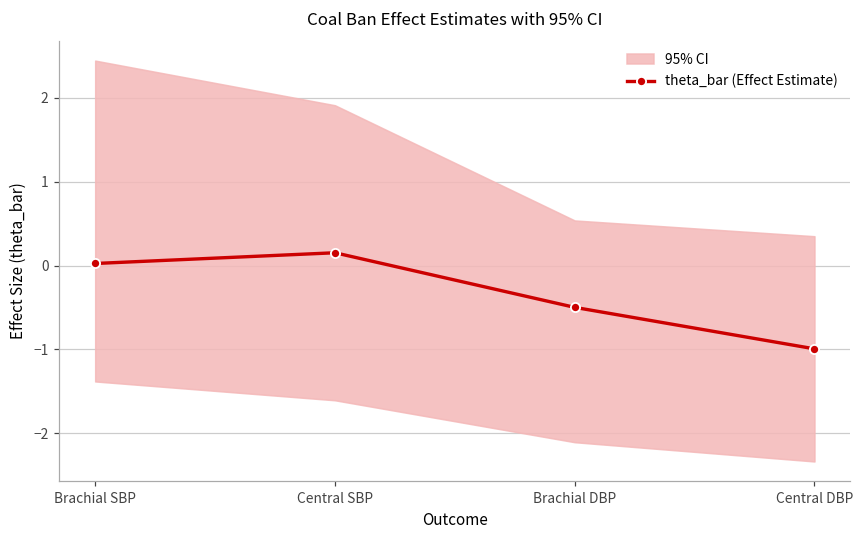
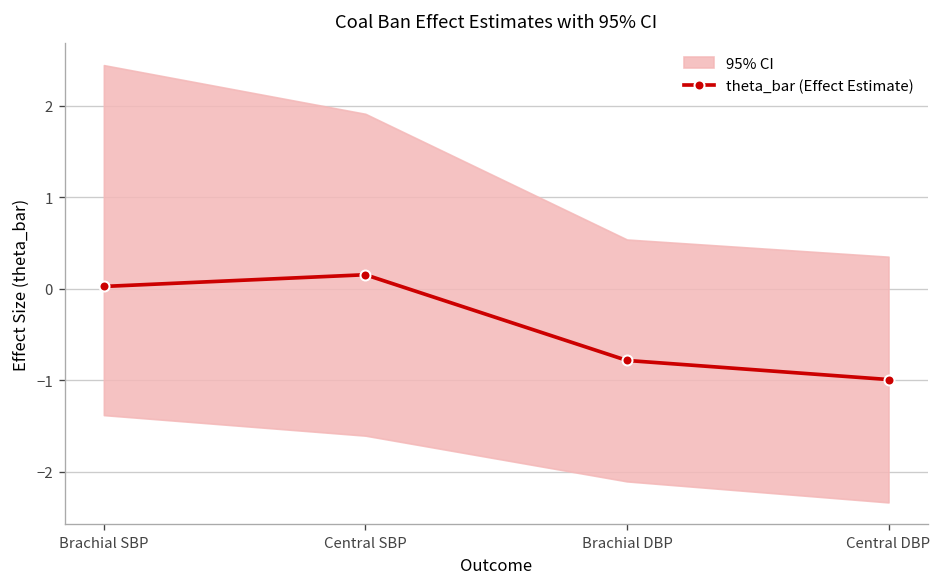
theta_bar (Effect Estimate), Brachial DBP: -0.5 -> -0.8
